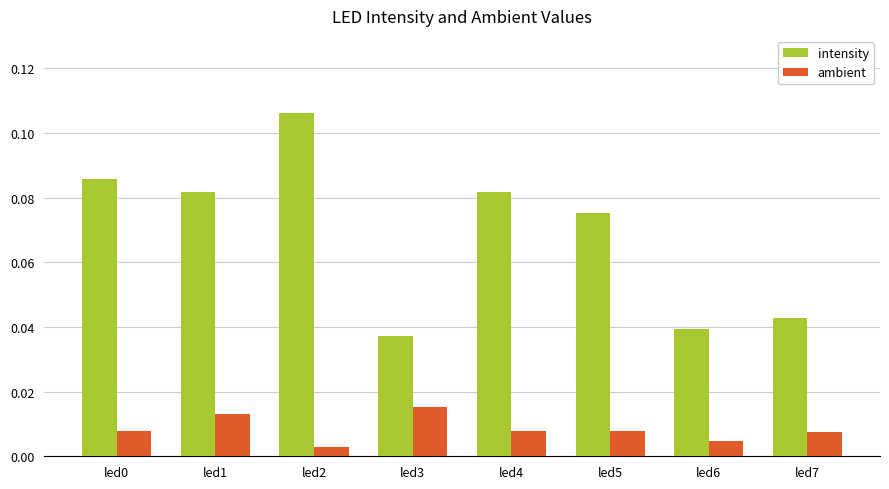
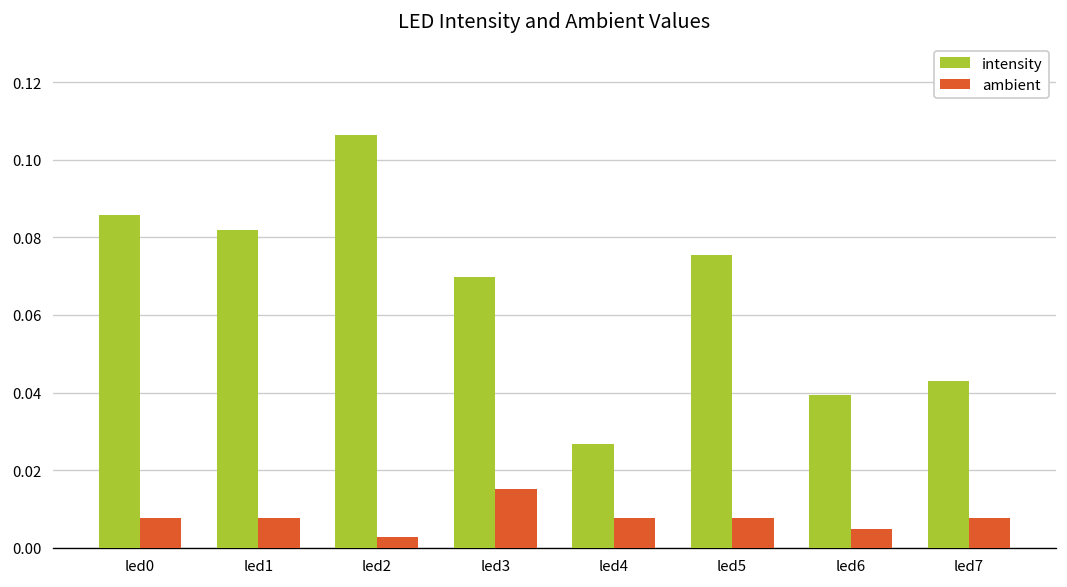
ambient, led1: 0.013 -> 0.008
intensity, led3: 0.037 -> 0.070
intensity, led4: 0.082 -> 0.027
